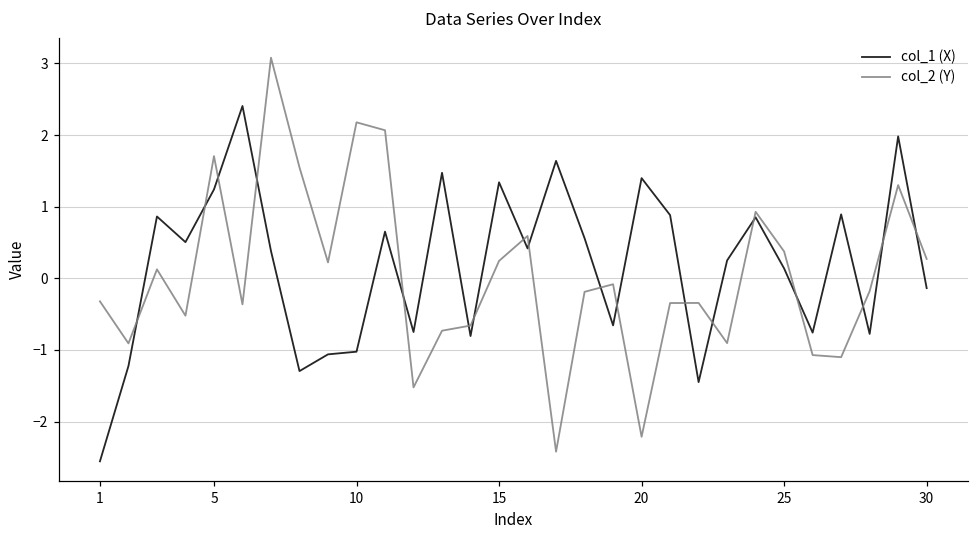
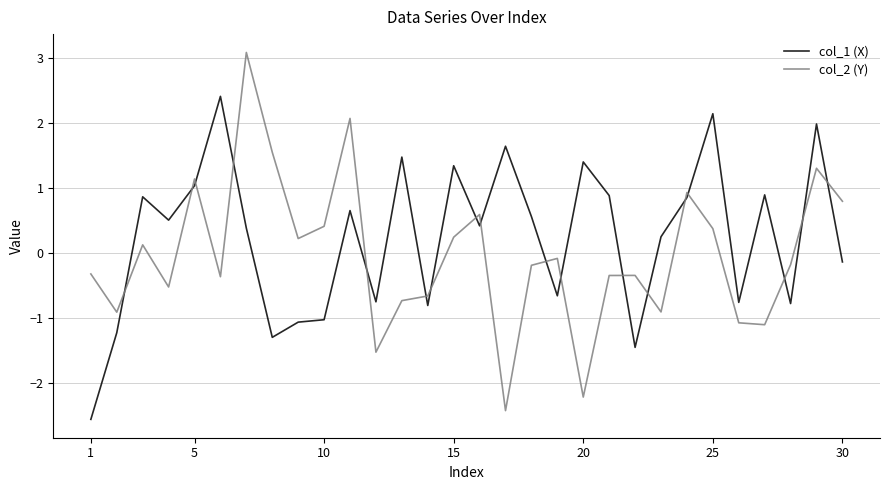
col_1 (X), 5: 1.2 -> 1.0
col_2 (Y), 5: 1.7 -> 1.1
col_2 (Y), 10: 2.2 -> 0.4
col_1 (X), 25: 0.1 -> 2.1
col_2 (Y), 30: 0.3 -> 0.8
